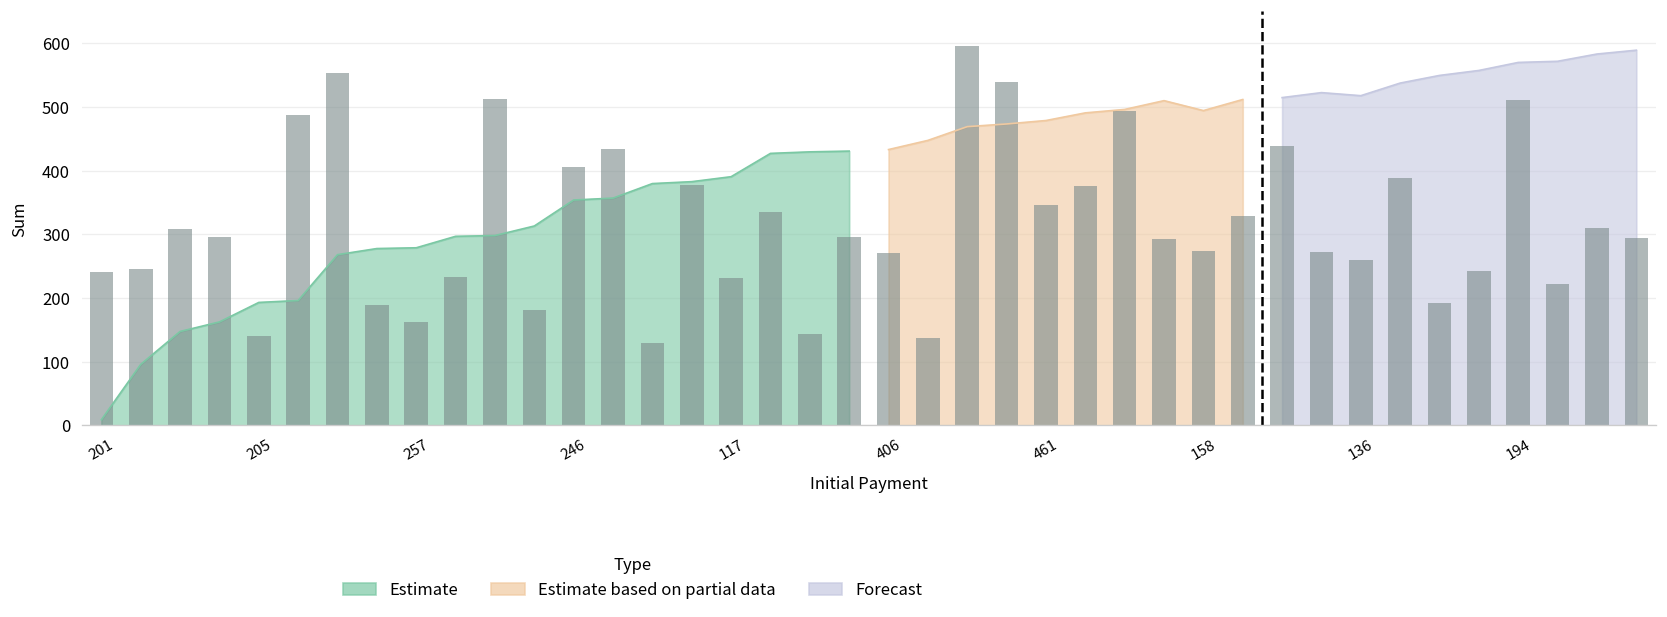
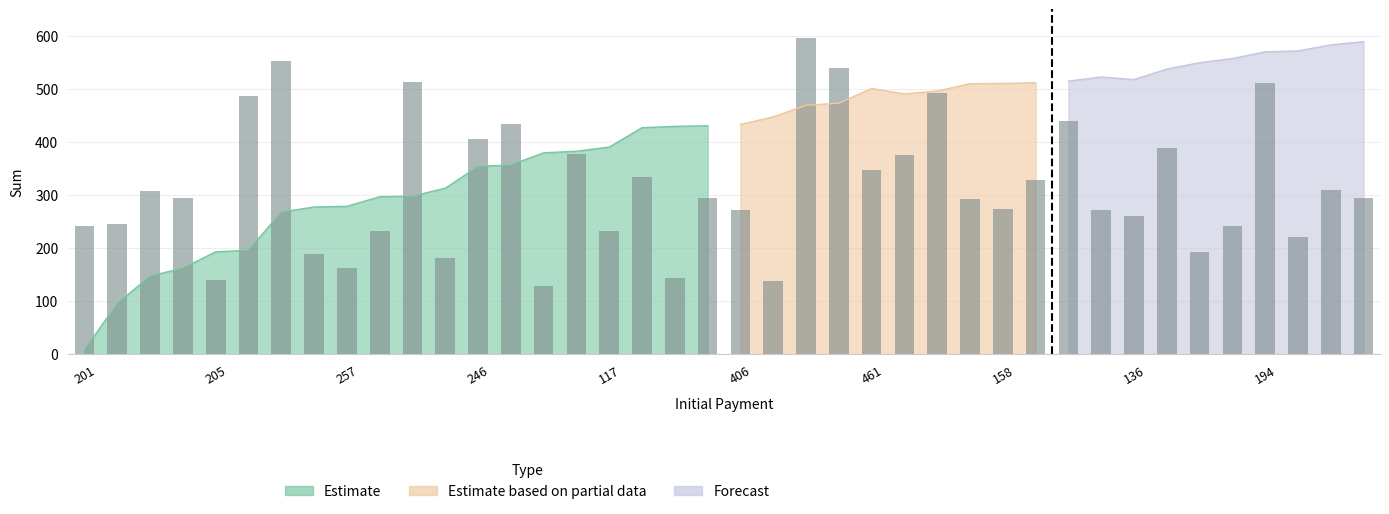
Estimate based on partial data, 461: 480 -> 500
Estimate based on partial data, 158: 490 -> 510
